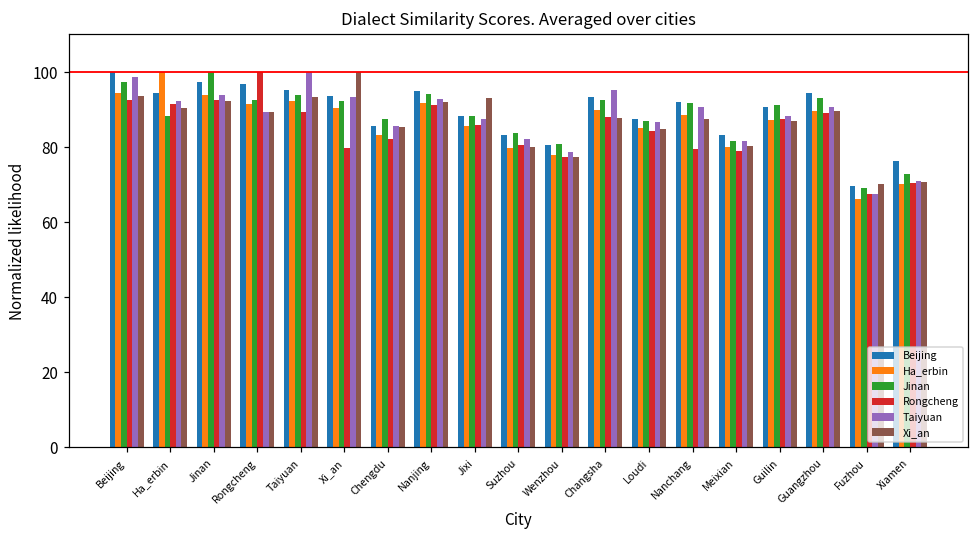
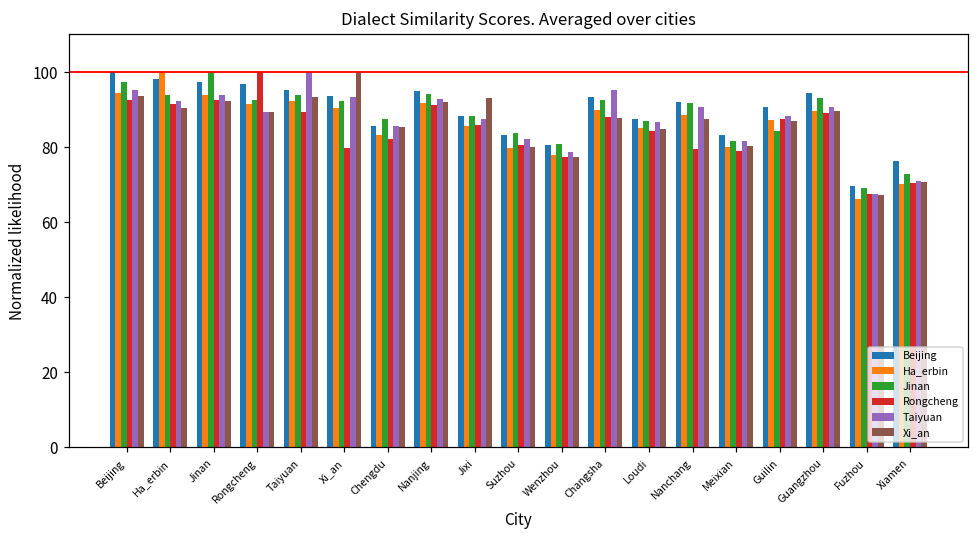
Taiyuan, Beijing: 99 -> 95
Beijing, Ha_erbin: 95 -> 98
Jinan, Ha_erbin: 88 -> 94
Jinan, Guilin: 91 -> 84
Xi_an, Fuzhou: 70 -> 67
